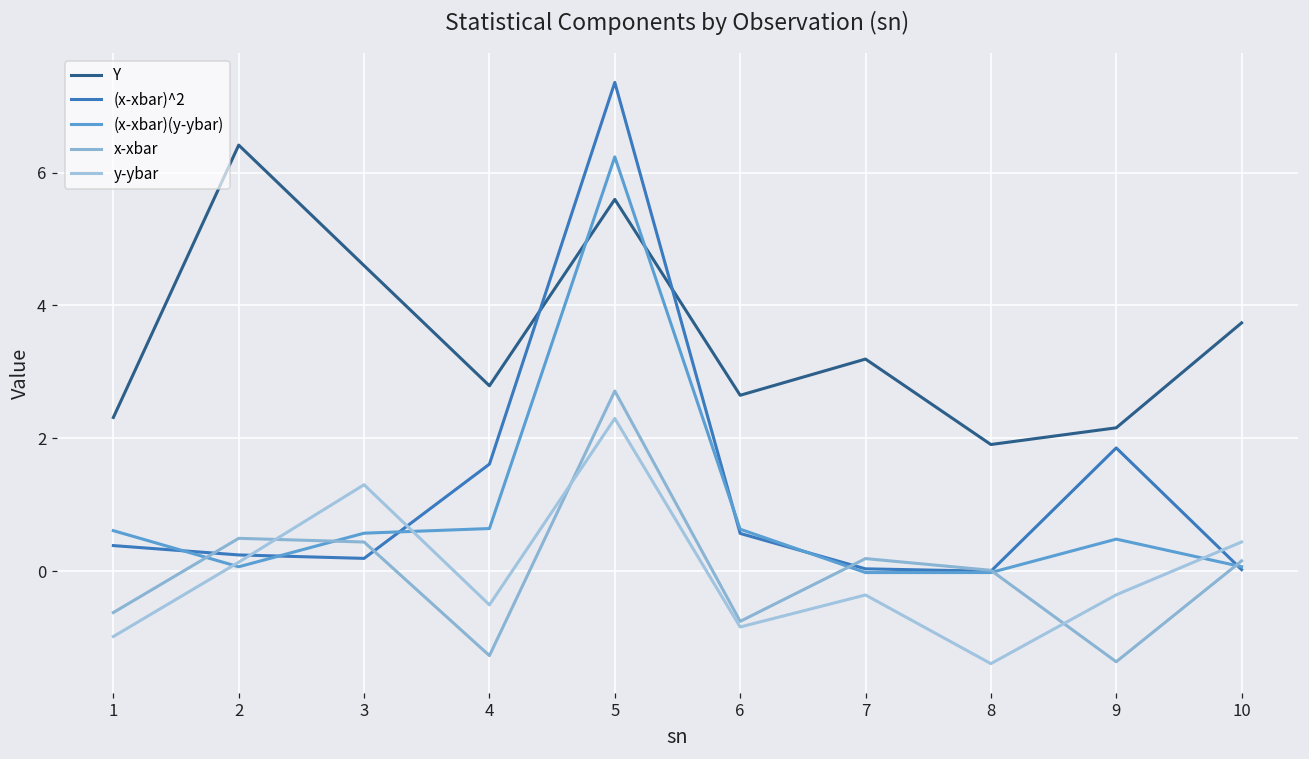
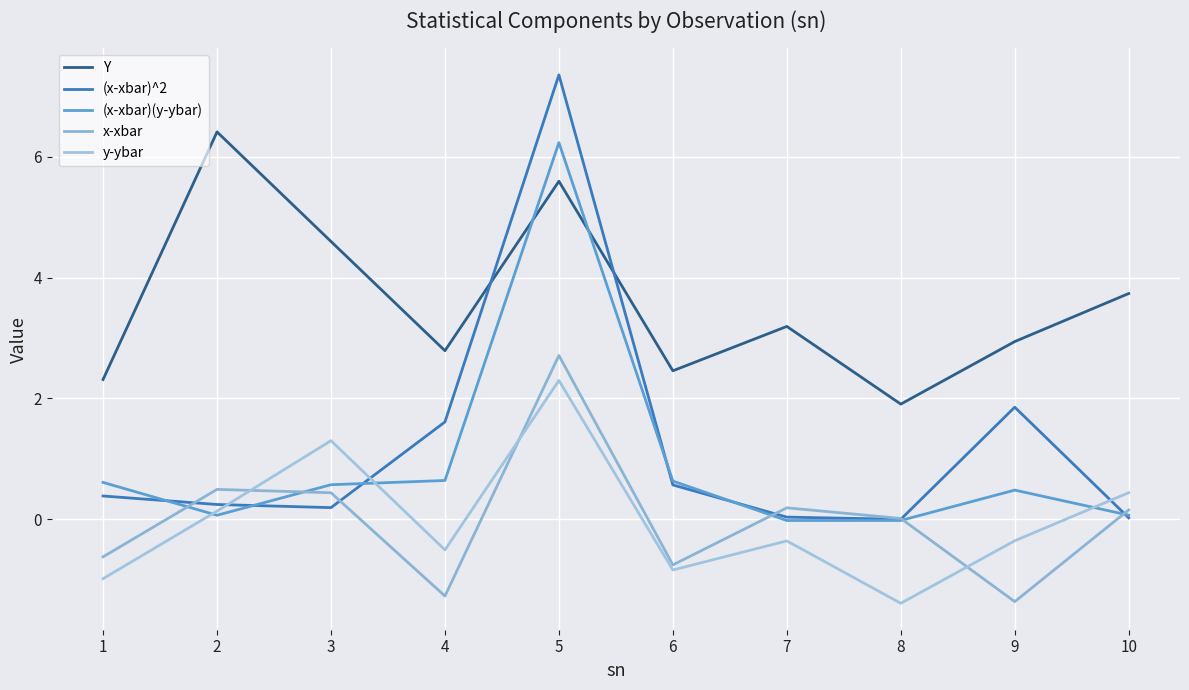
Y, 6: 2.6 -> 2.5
Y, 9: 2.2 -> 2.9
